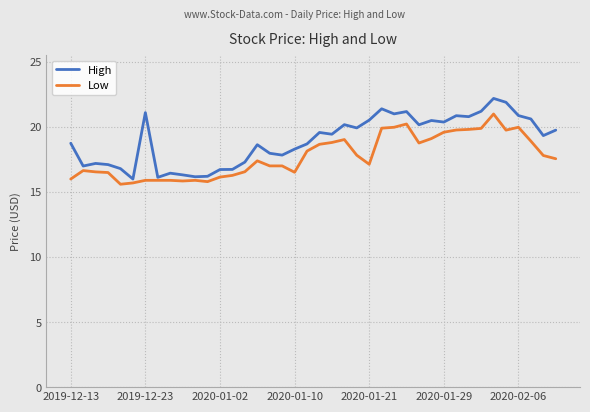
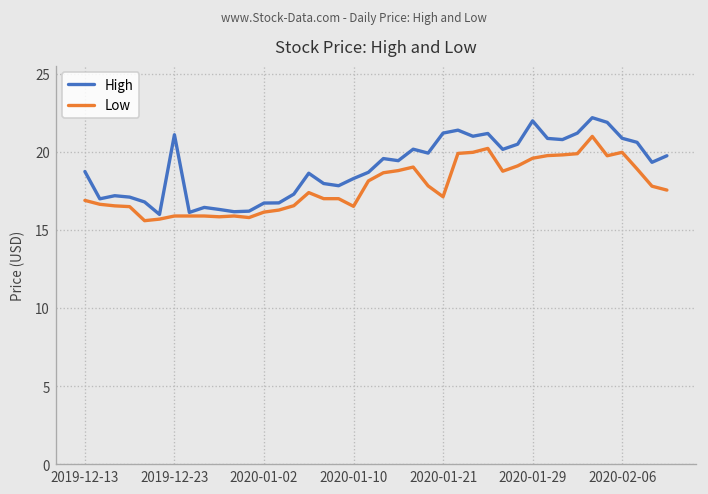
Low, 2019-12-13: 16.0 -> 16.9
High, 2020-01-21: 20.5 -> 21.2
High, 2020-01-29: 20.4 -> 22.0
